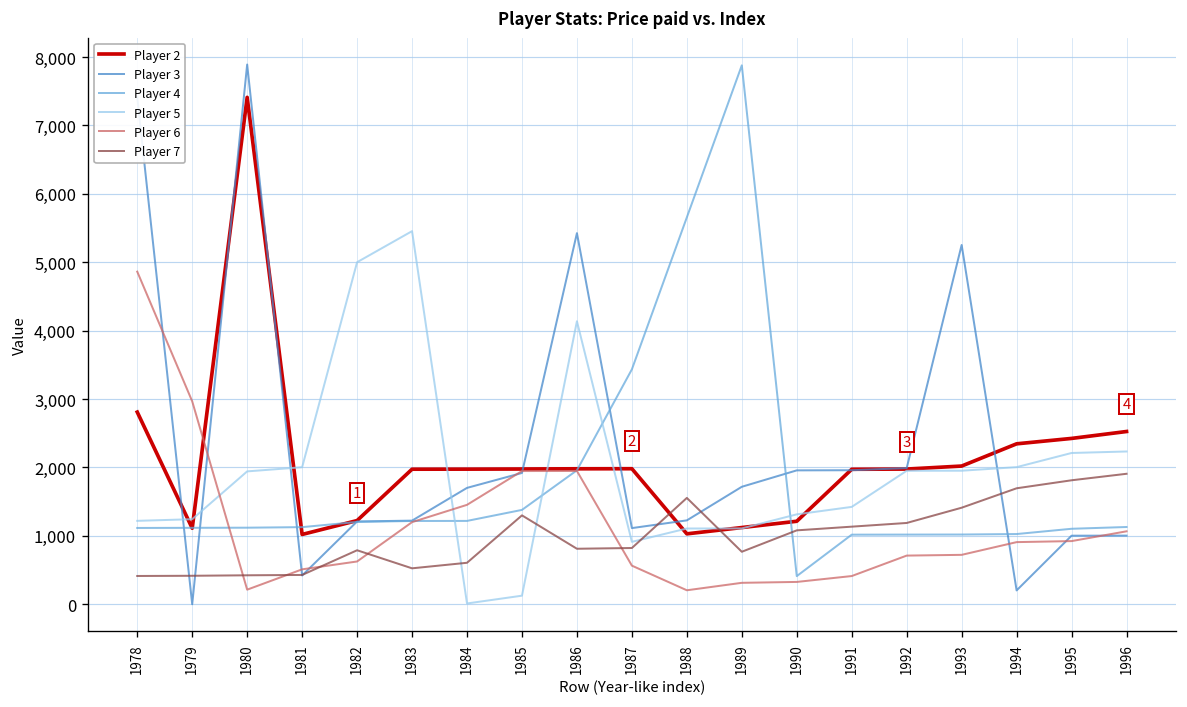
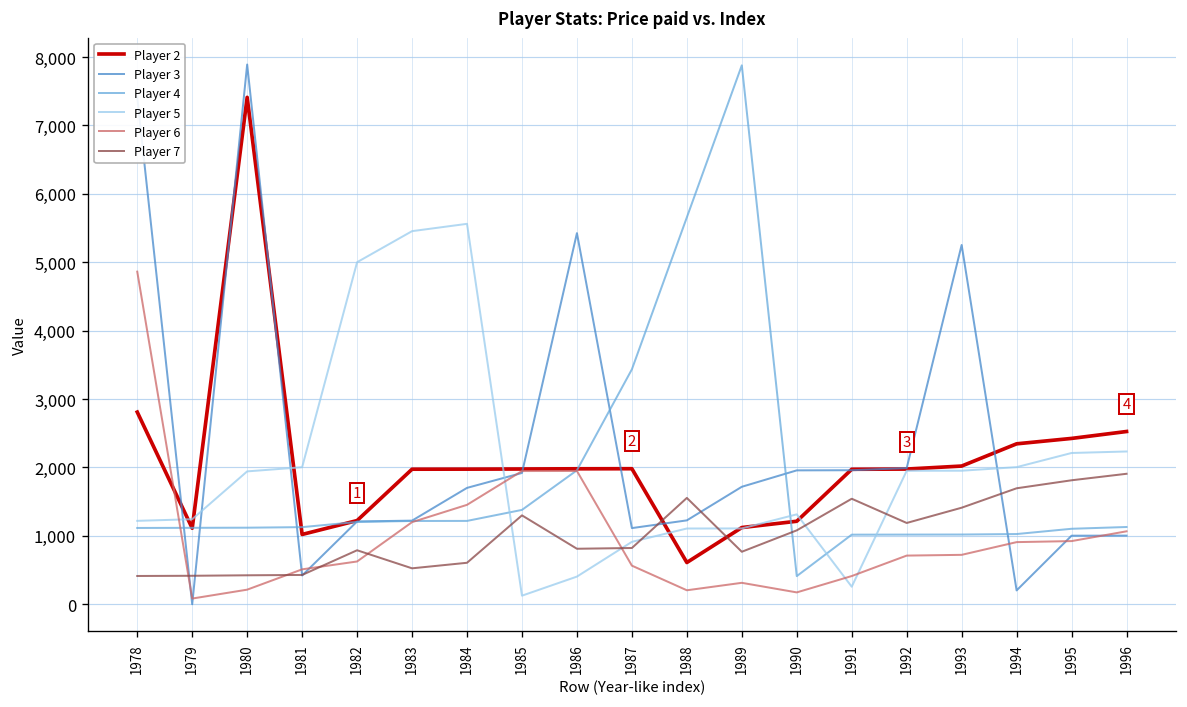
Player 6, 1979: 3,000 -> 100
Player 5, 1984: 0 -> 5,600
Player 5, 1986: 4,100 -> 400
Player 2, 1988: 1,000 -> 600
Player 6, 1990: 300 -> 200
Player 5, 1991: 1,400 -> 300
Player 7, 1991: 1,100 -> 1,500
